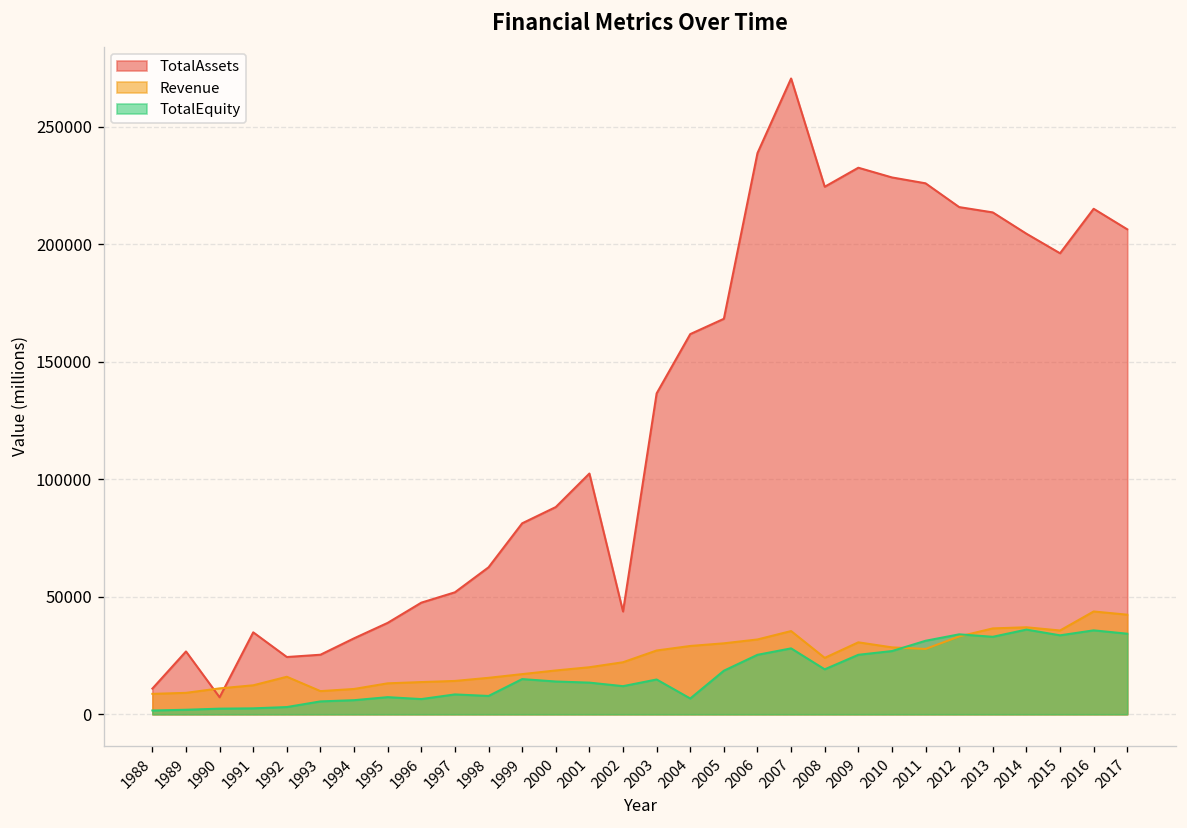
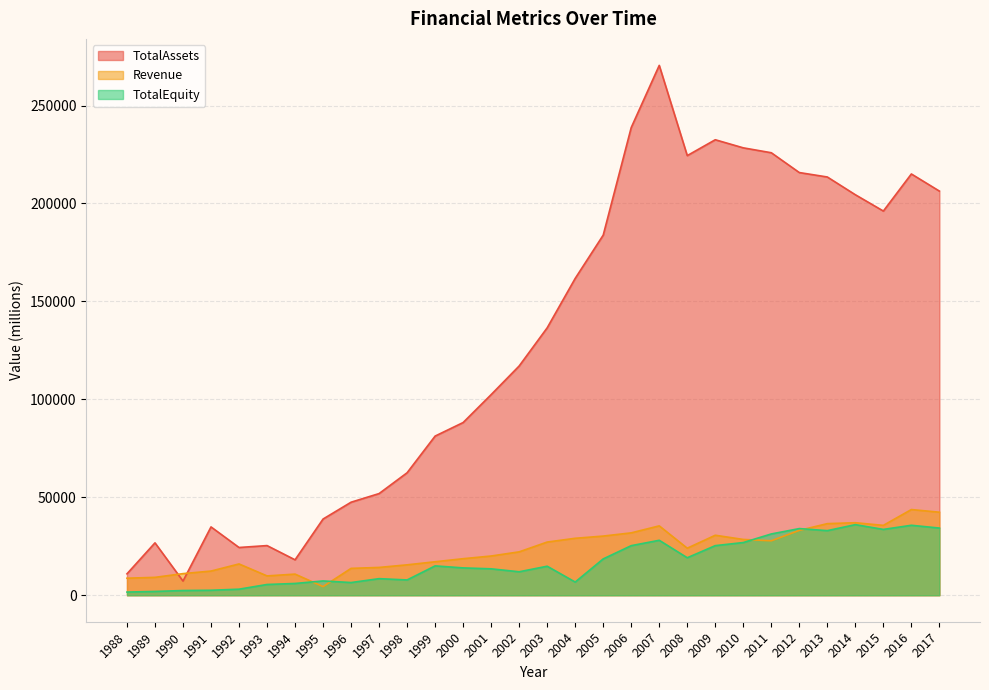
TotalAssets, 1994: 32000 -> 18000
Revenue, 1995: 13000 -> 4000
TotalAssets, 2002: 44000 -> 117000
TotalAssets, 2005: 168000 -> 184000
